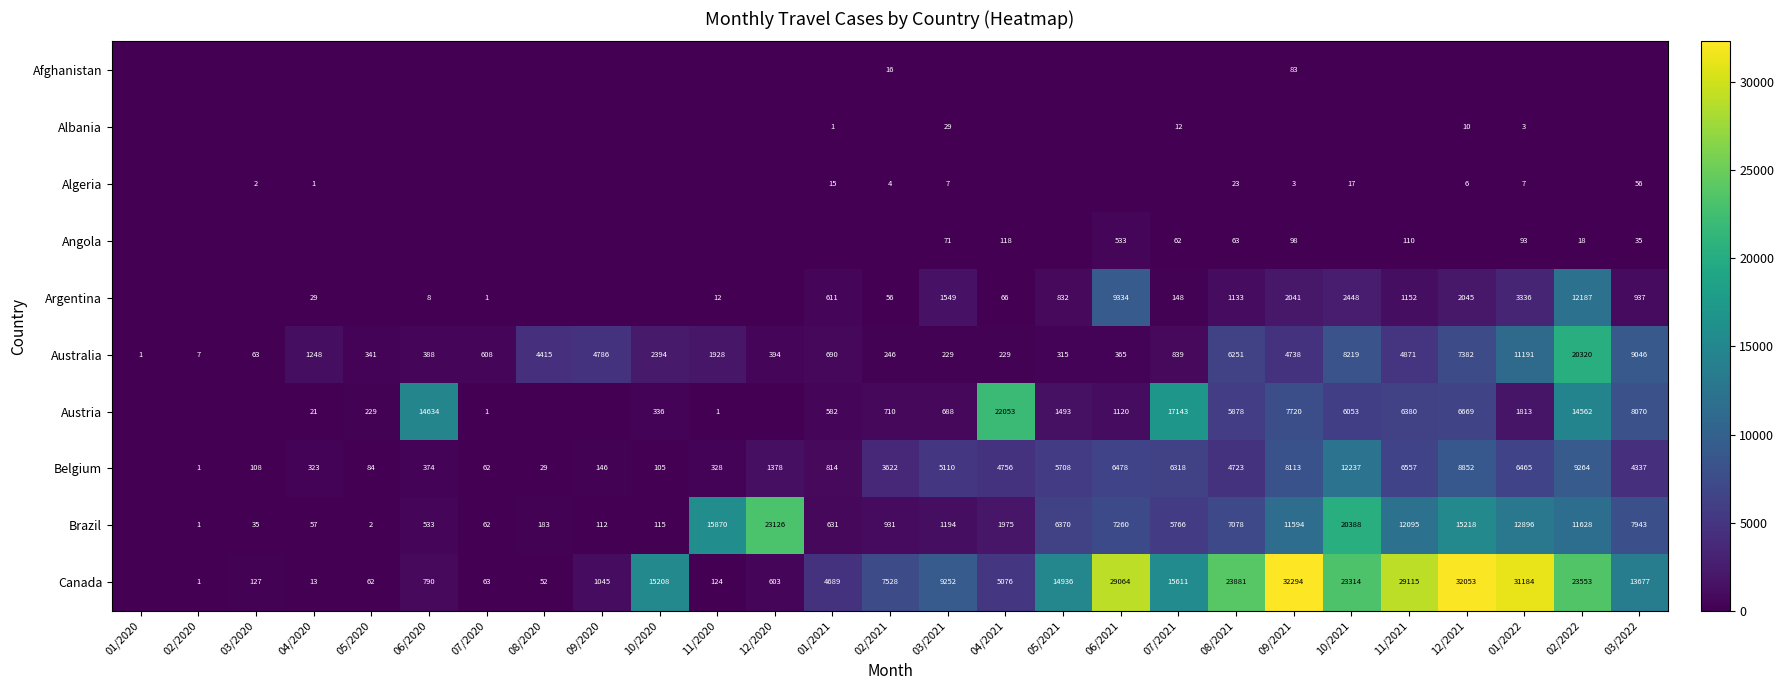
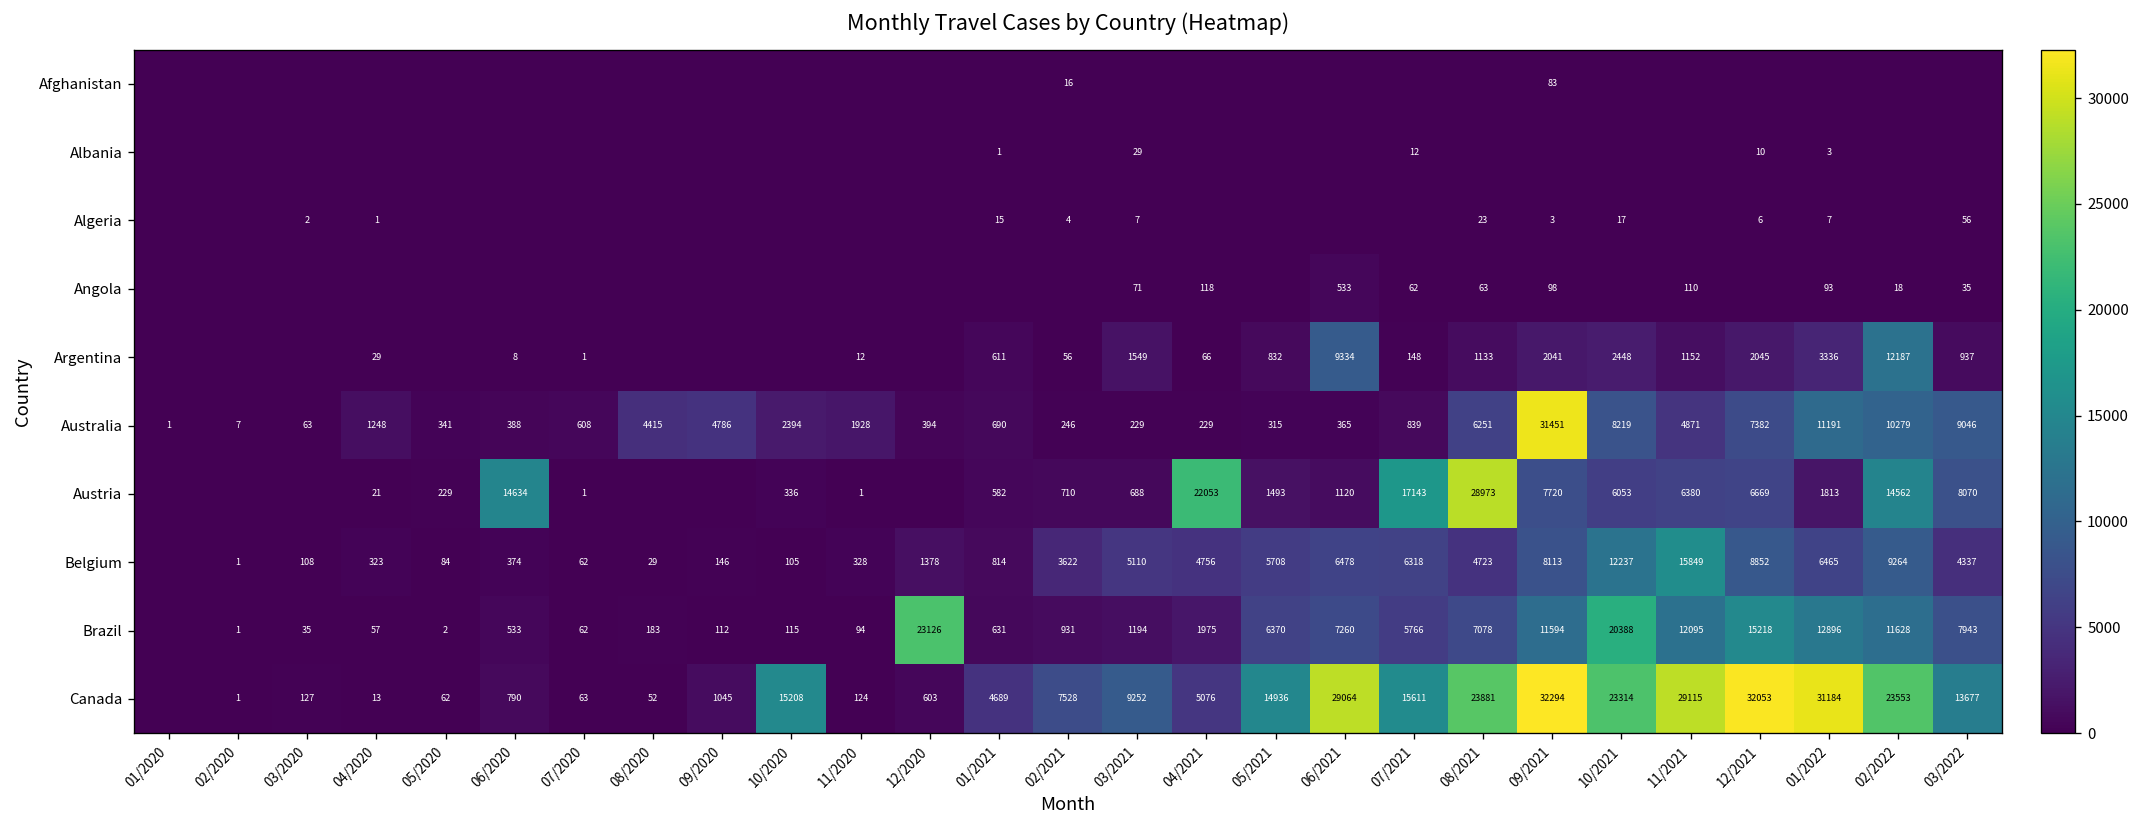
Australia, 09/2021: 4738 -> 31451
Australia, 02/2022: 20320 -> 10279
Austria, 08/2021: 5878 -> 28973
Belgium, 11/2021: 6557 -> 15849
Brazil, 11/2020: 15870 -> 94
